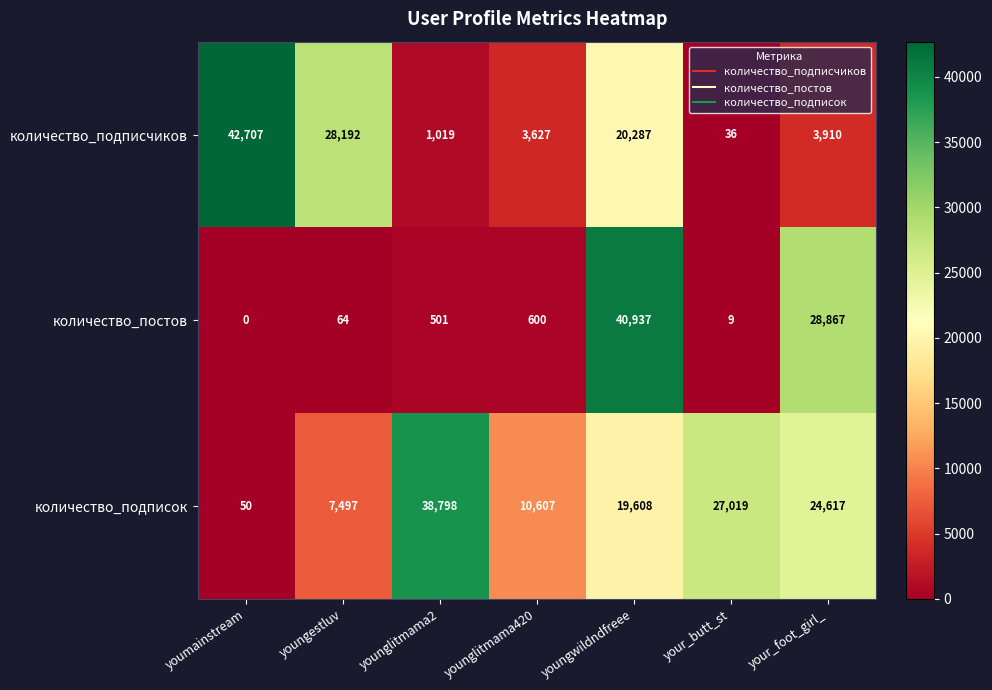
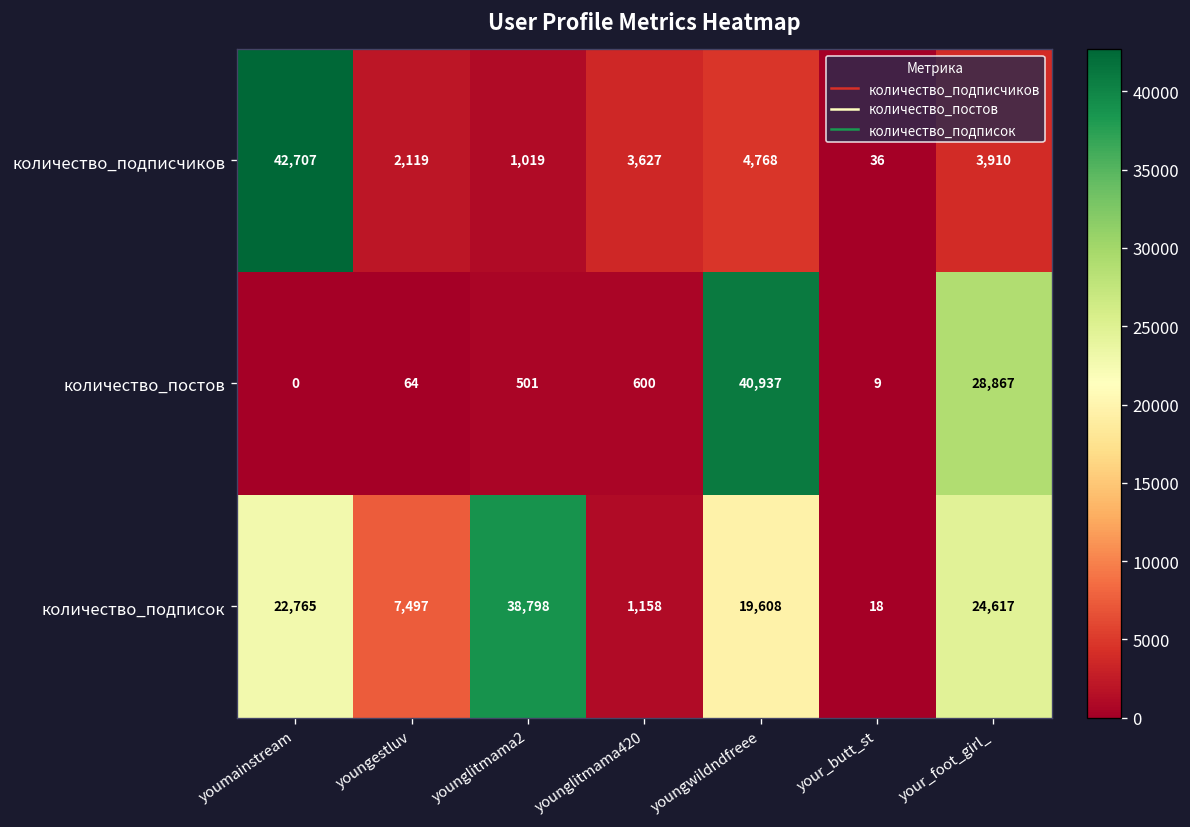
количество_подписчиков, youngestluv: 28,192 -> 2,119
количество_подписчиков, youngwildndfreee: 20,287 -> 4,768
количество_подписок, youmainstream: 50 -> 22,765
количество_подписок, younglitmama420: 10,607 -> 1,158
количество_подписок, your_butt_st: 27,019 -> 18
